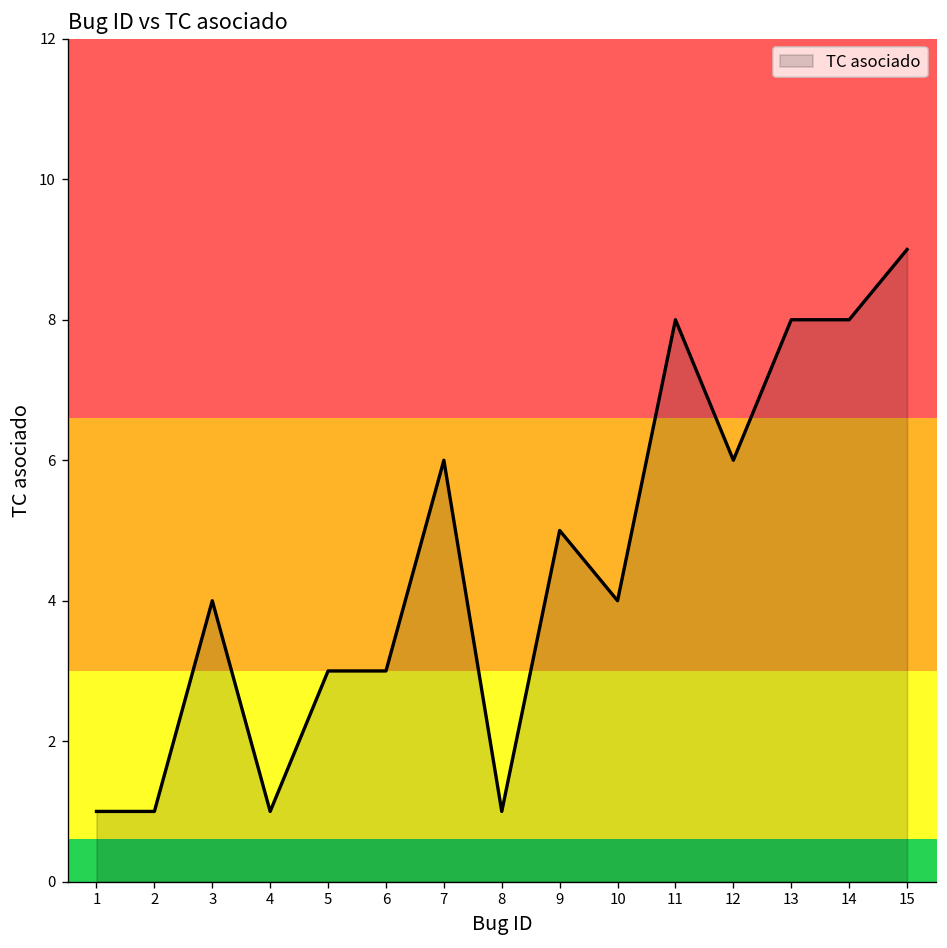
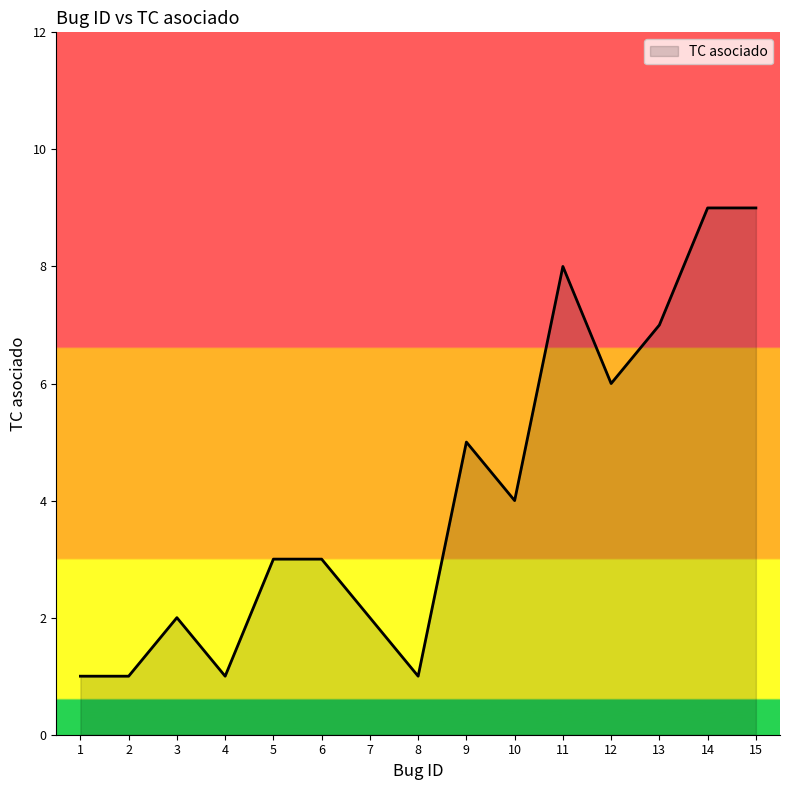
3: 4 -> 2
7: 6 -> 2
13: 8 -> 7
14: 8 -> 9
